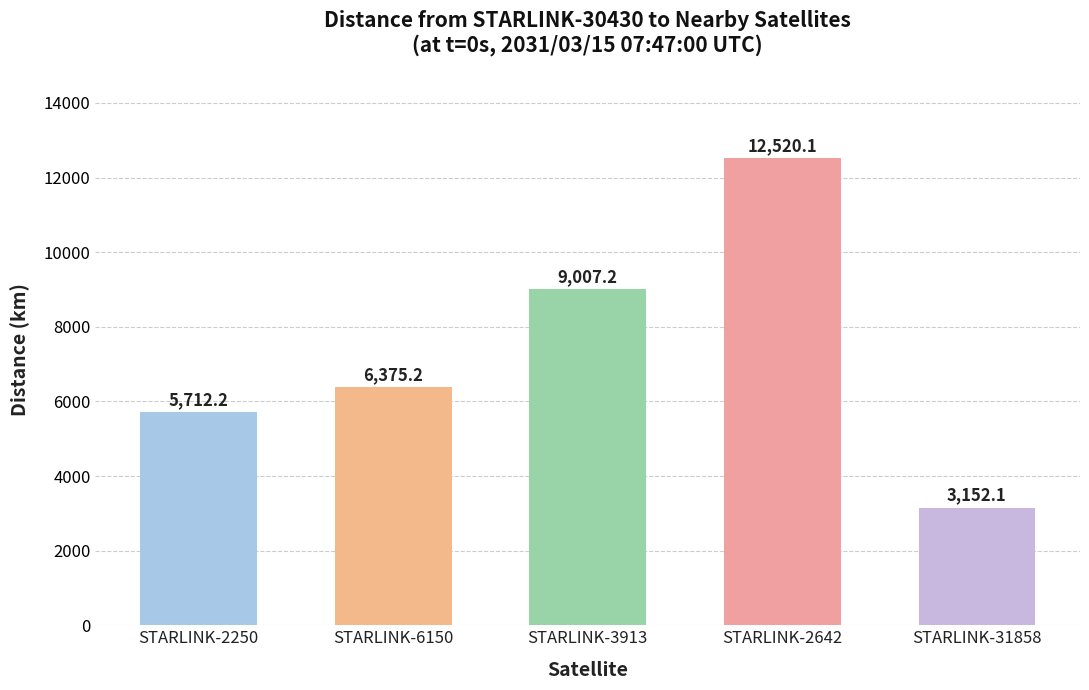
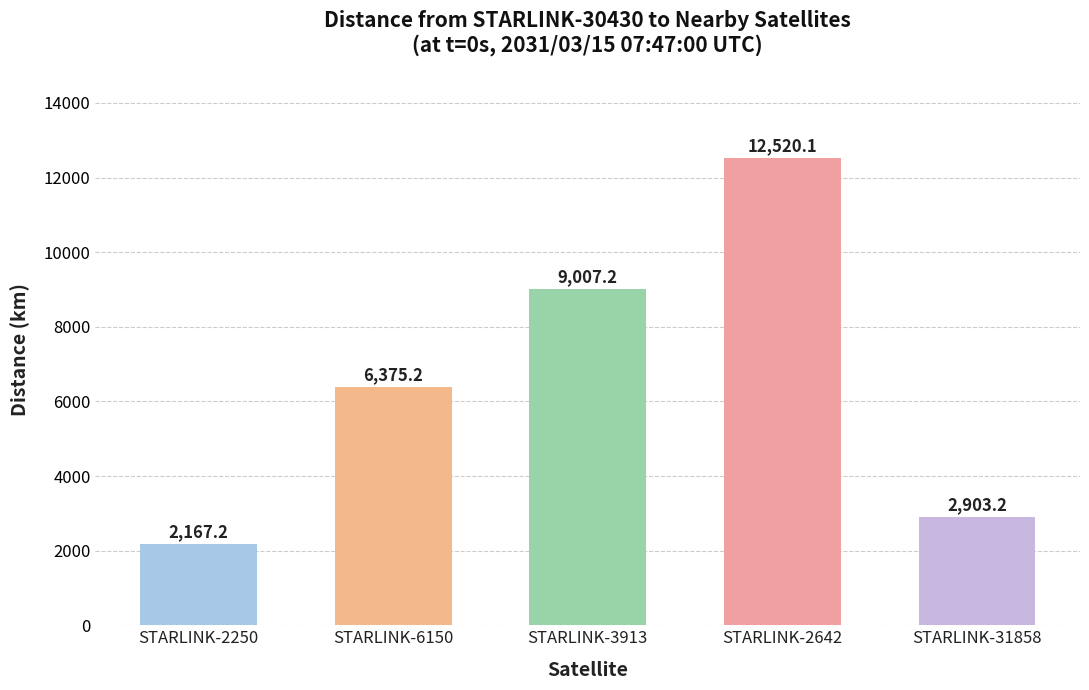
STARLINK-2250: 5,712.2 -> 2,167.2
STARLINK-31858: 3,152.1 -> 2,903.2
